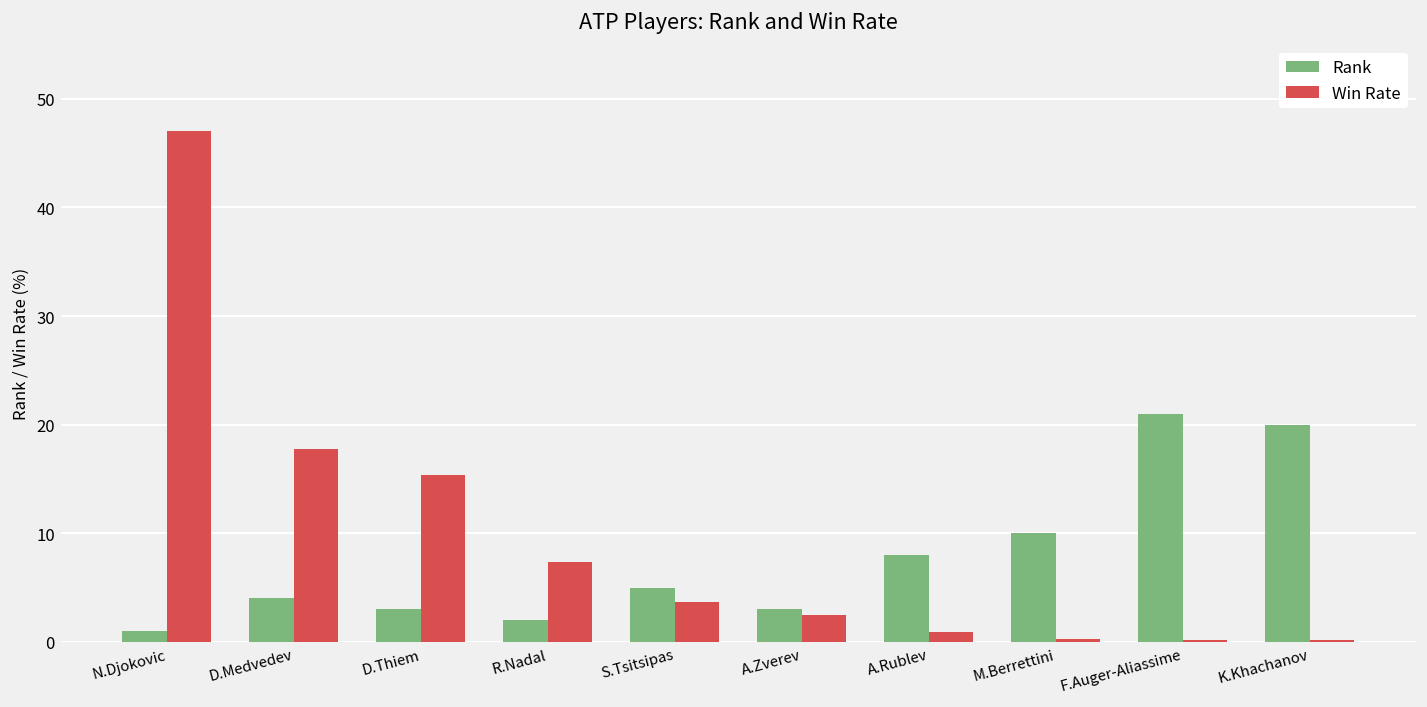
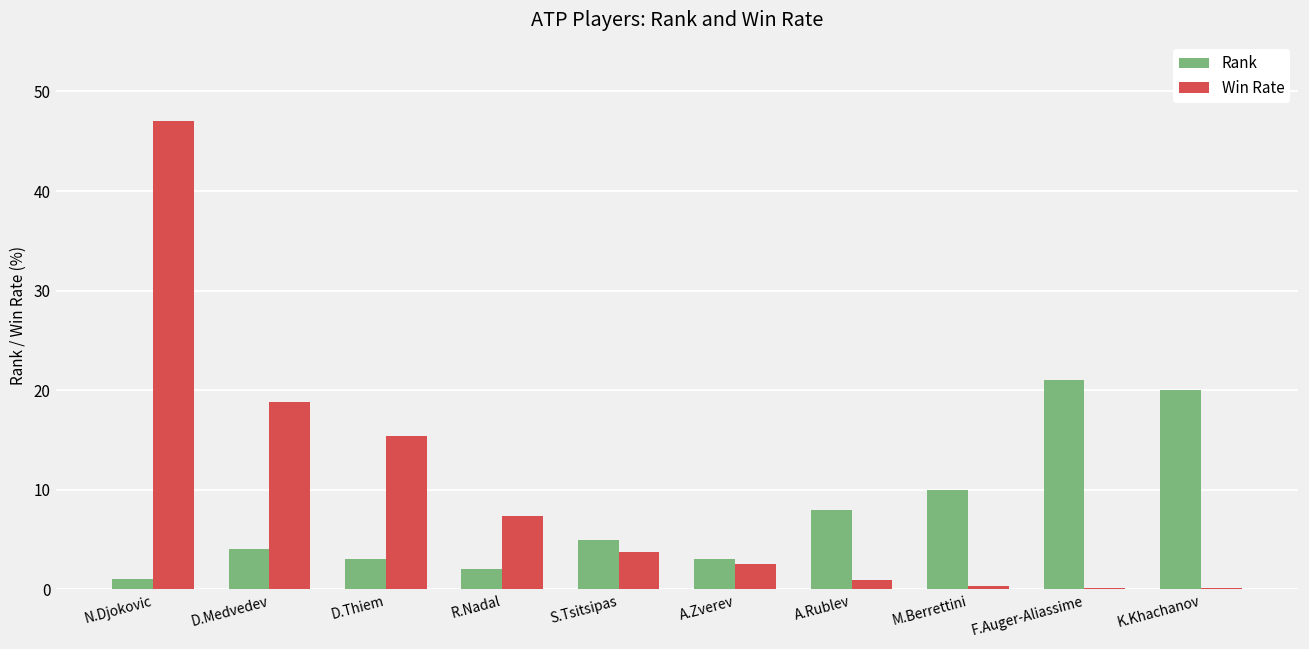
Win Rate, D.Medvedev: 18 -> 19
